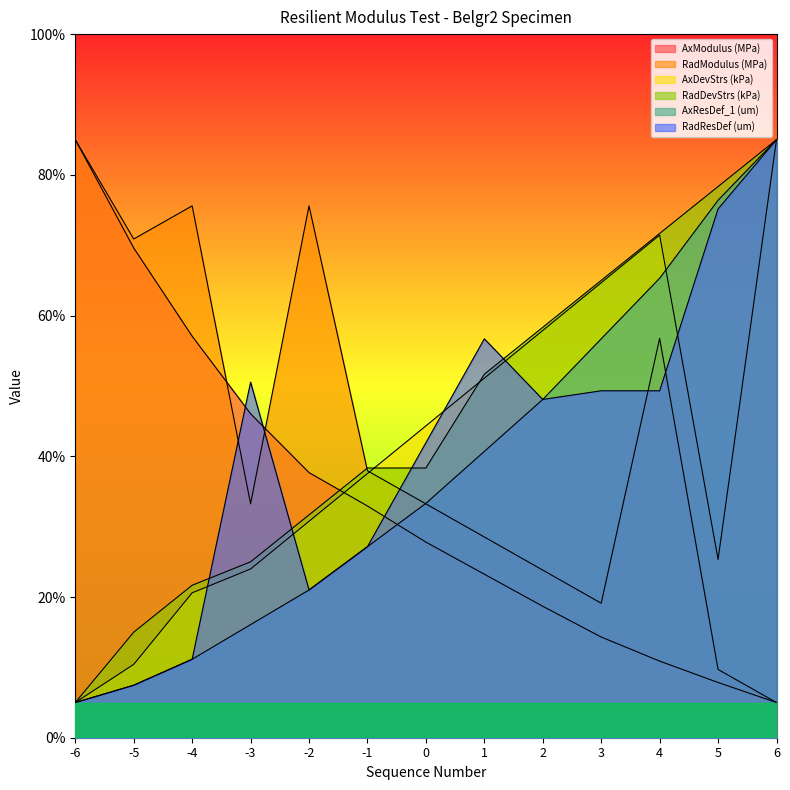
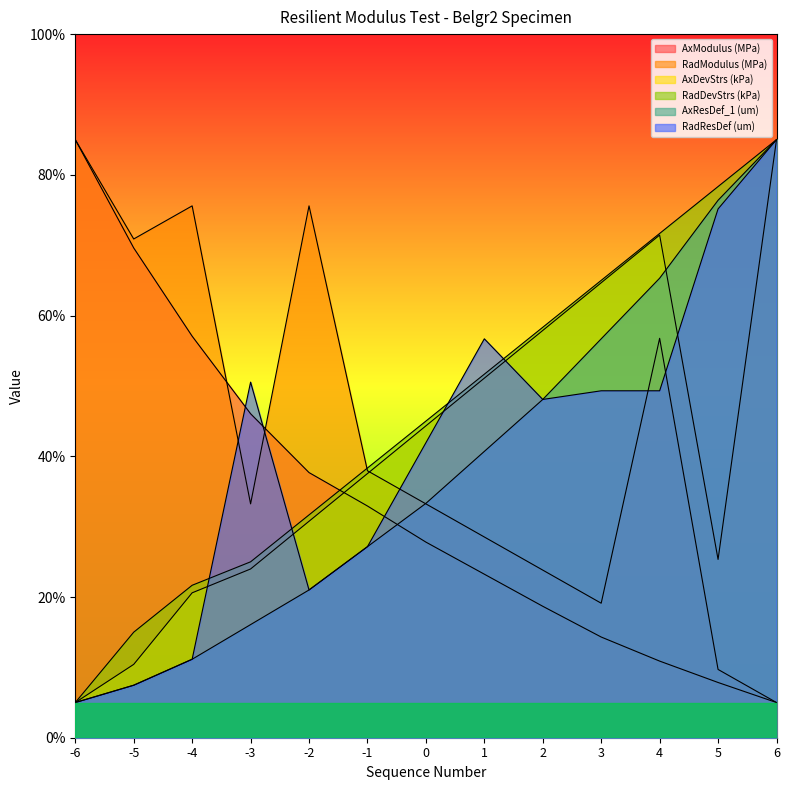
RadDevStrs (kPa), 0: 38% -> 45%
